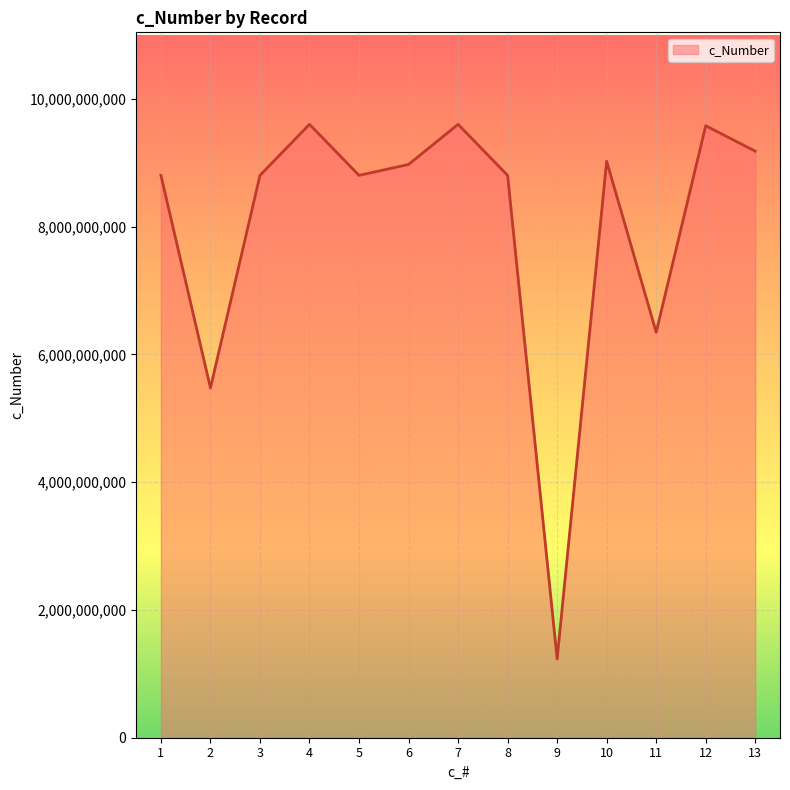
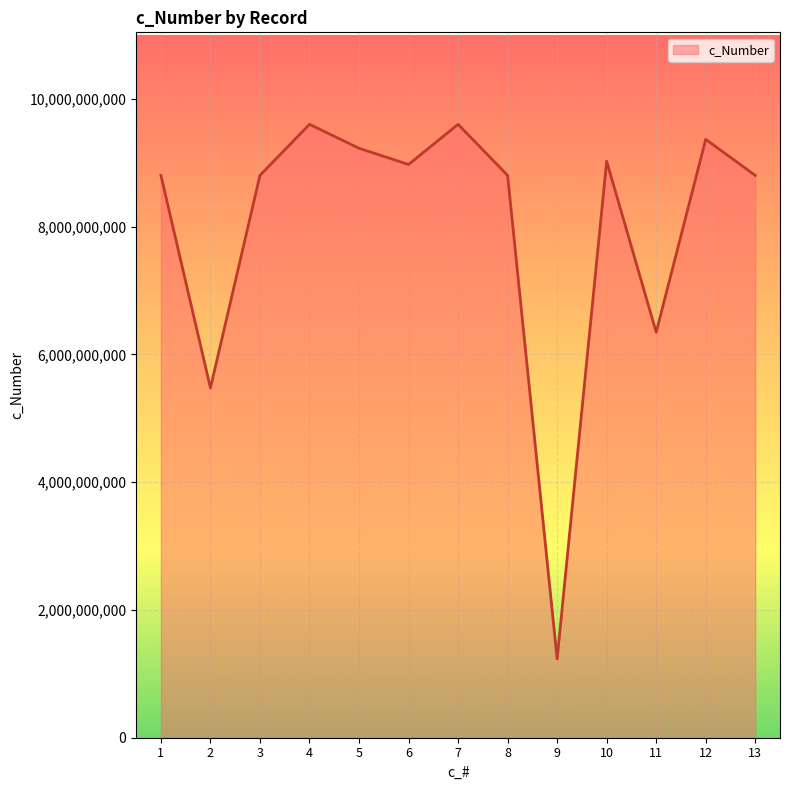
5: 8,800,000,000 -> 9,200,000,000
12: 9,600,000,000 -> 9,400,000,000
13: 9,200,000,000 -> 8,800,000,000
